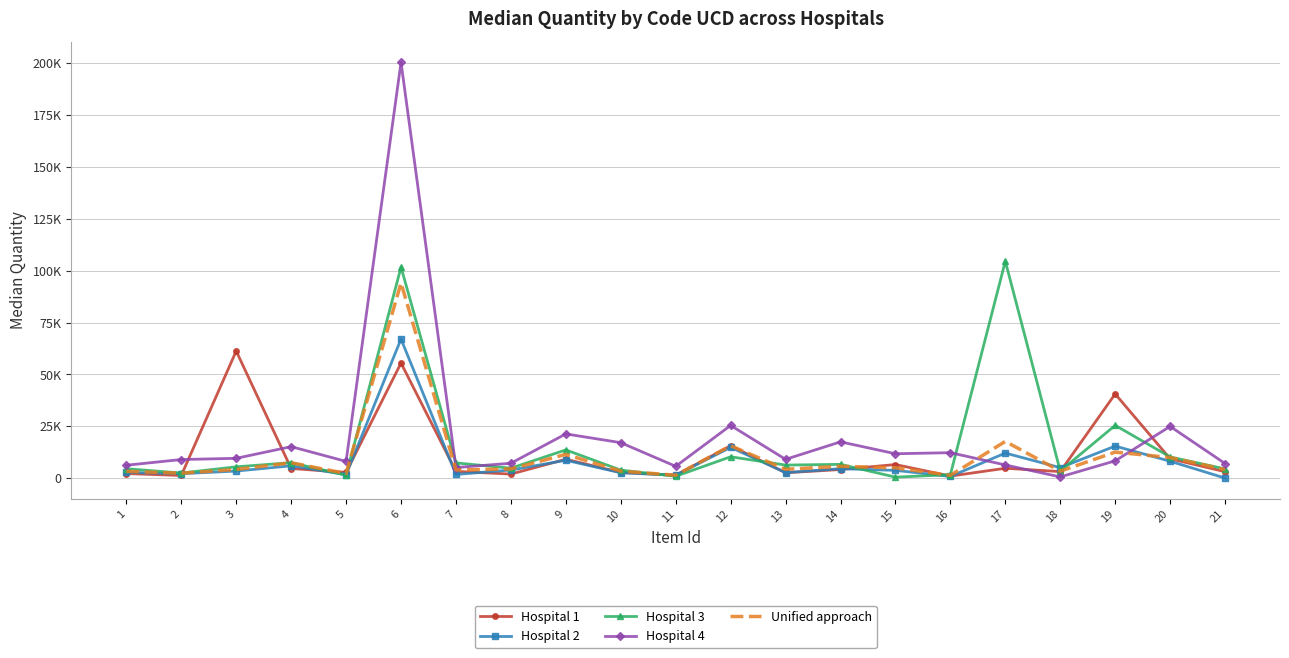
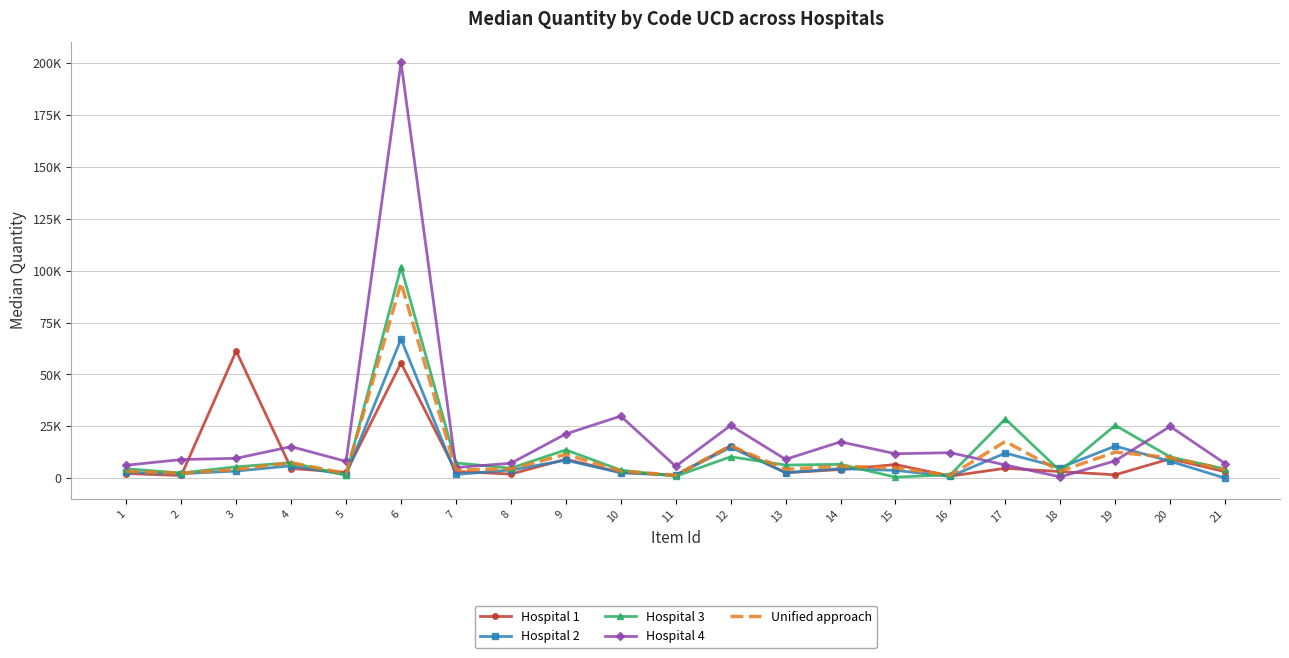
Hospital 4, 10: 17000 -> 30000
Hospital 3, 17: 105000 -> 29000
Hospital 1, 19: 41000 -> 2000
